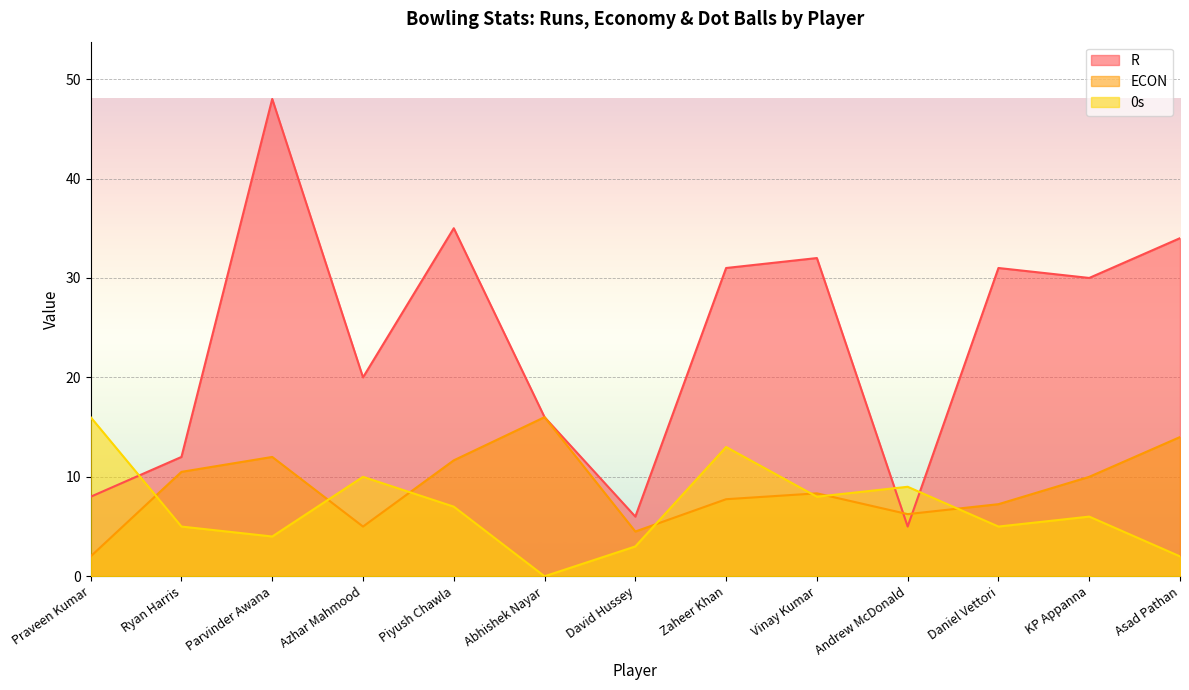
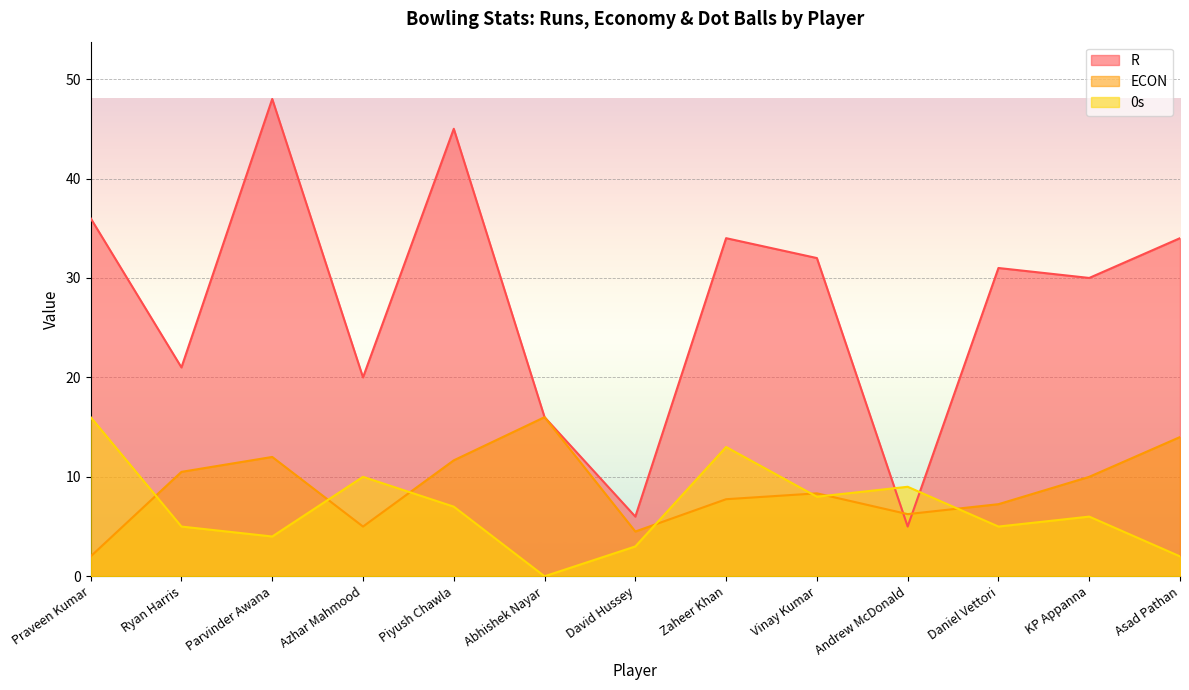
R, Praveen Kumar: 8 -> 36
R, Ryan Harris: 12 -> 21
R, Piyush Chawla: 35 -> 45
R, Zaheer Khan: 31 -> 34
